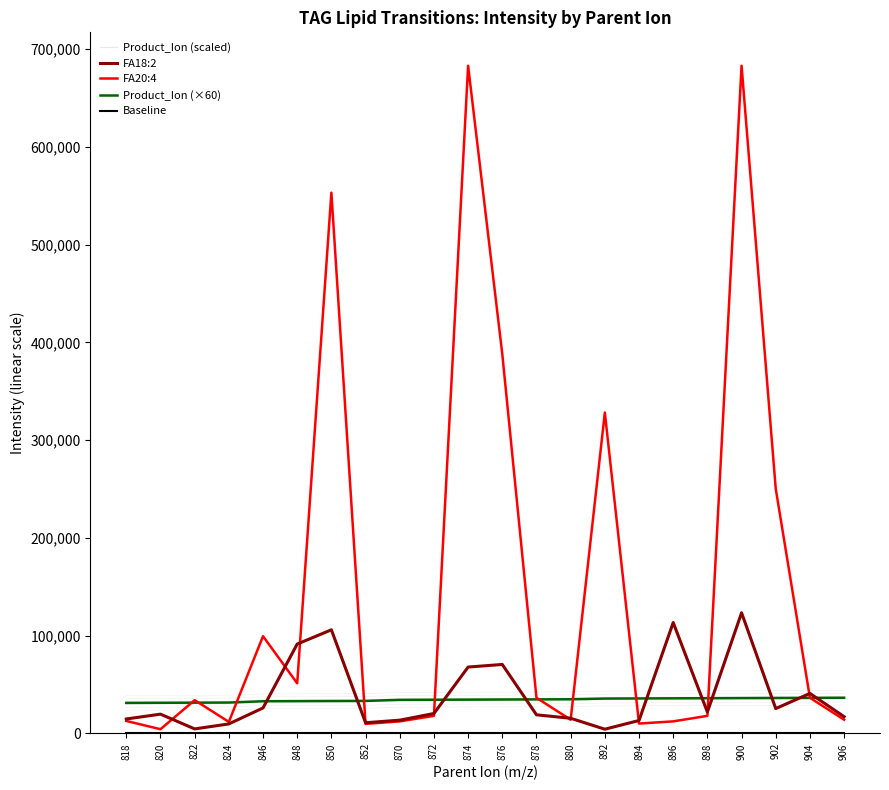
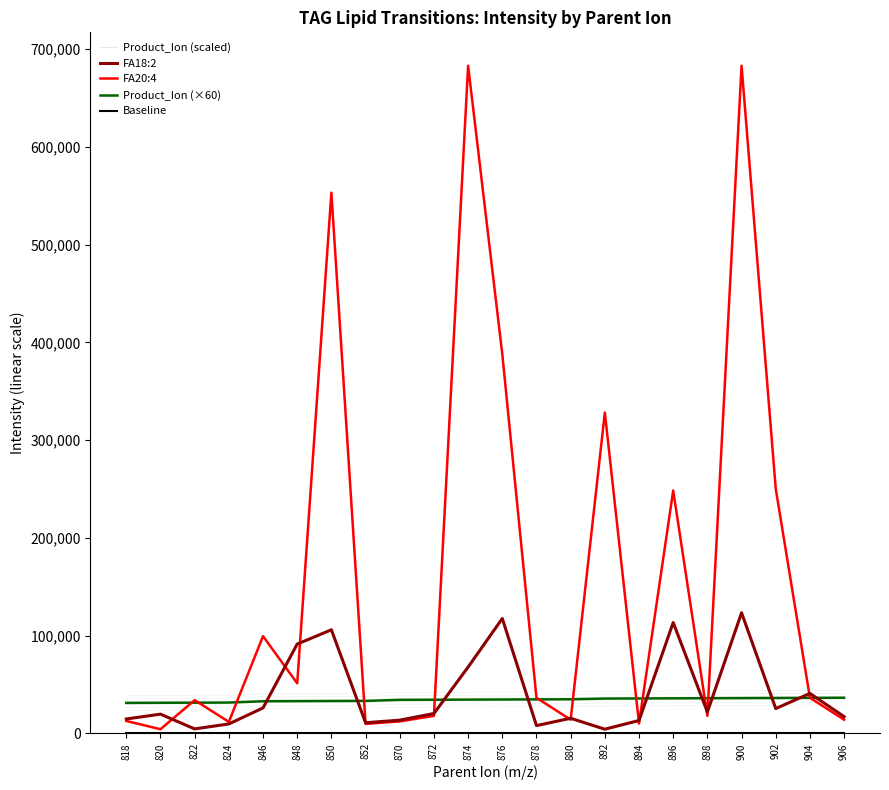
FA18:2, 876: 70,000 -> 120,000
FA18:2, 878: 20,000 -> 10,000
FA20:4, 896: 10,000 -> 250,000
